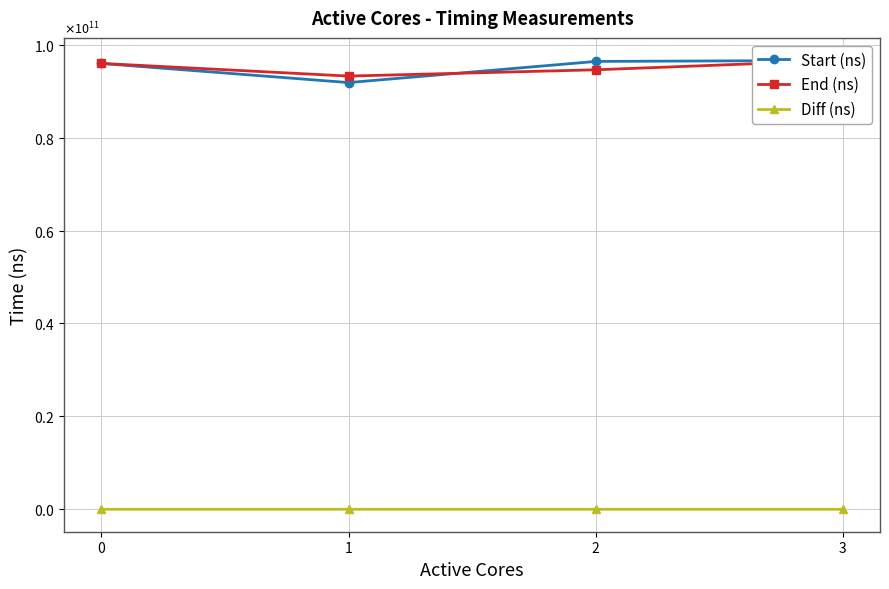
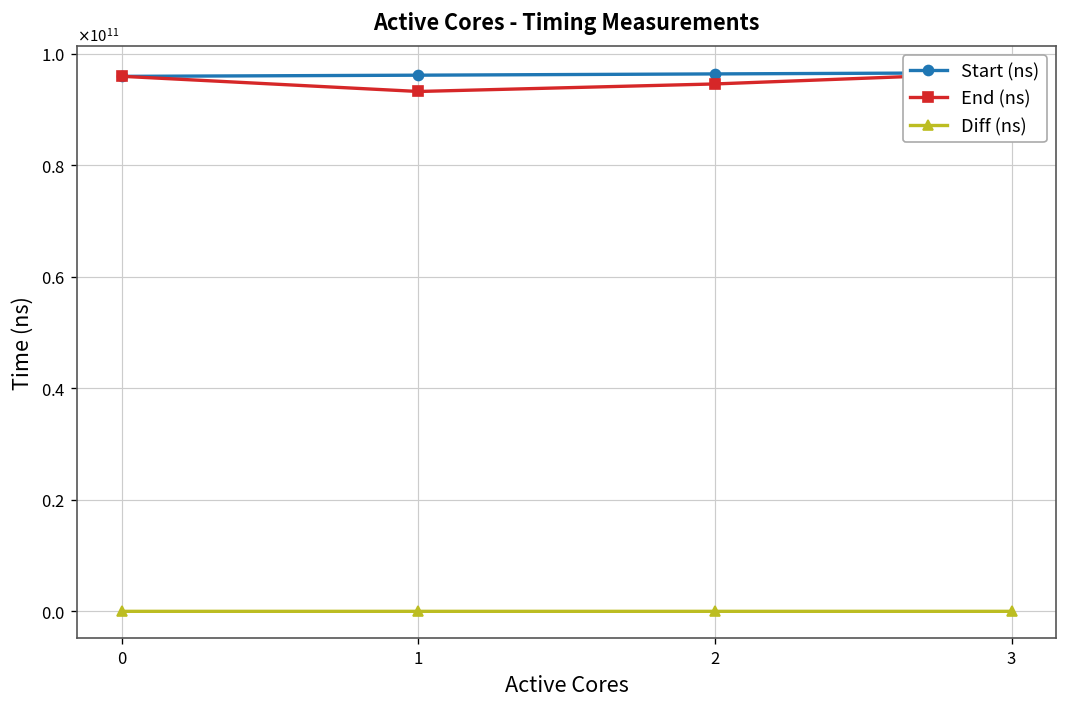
Start (ns), 1: 92000000000 -> 96000000000
